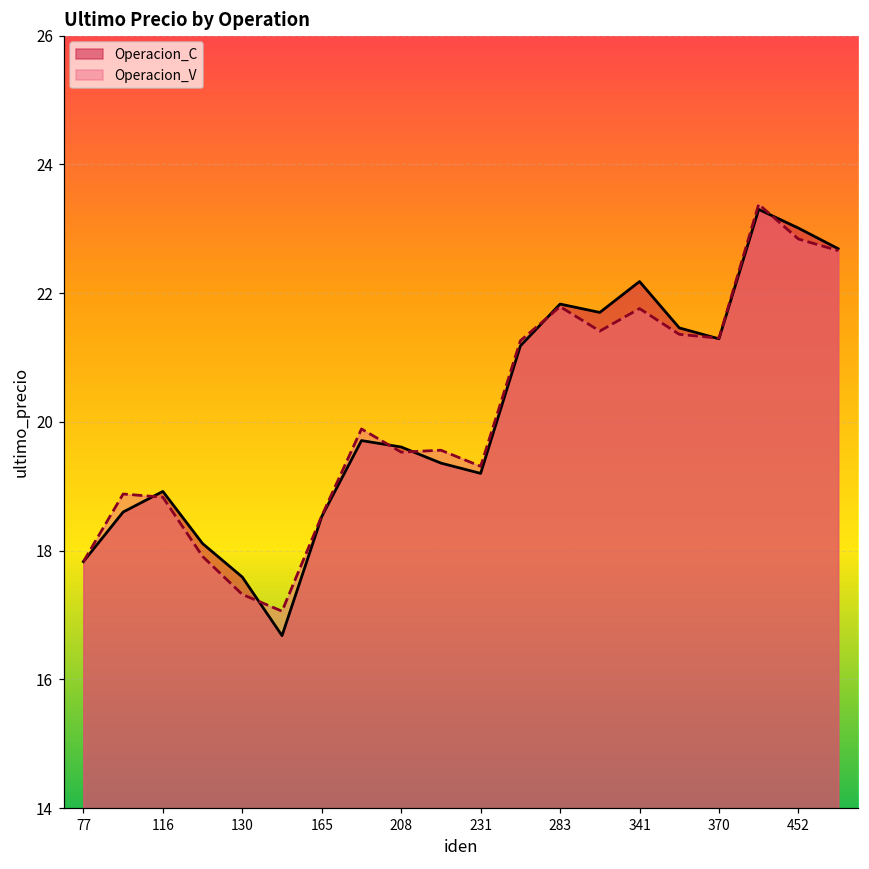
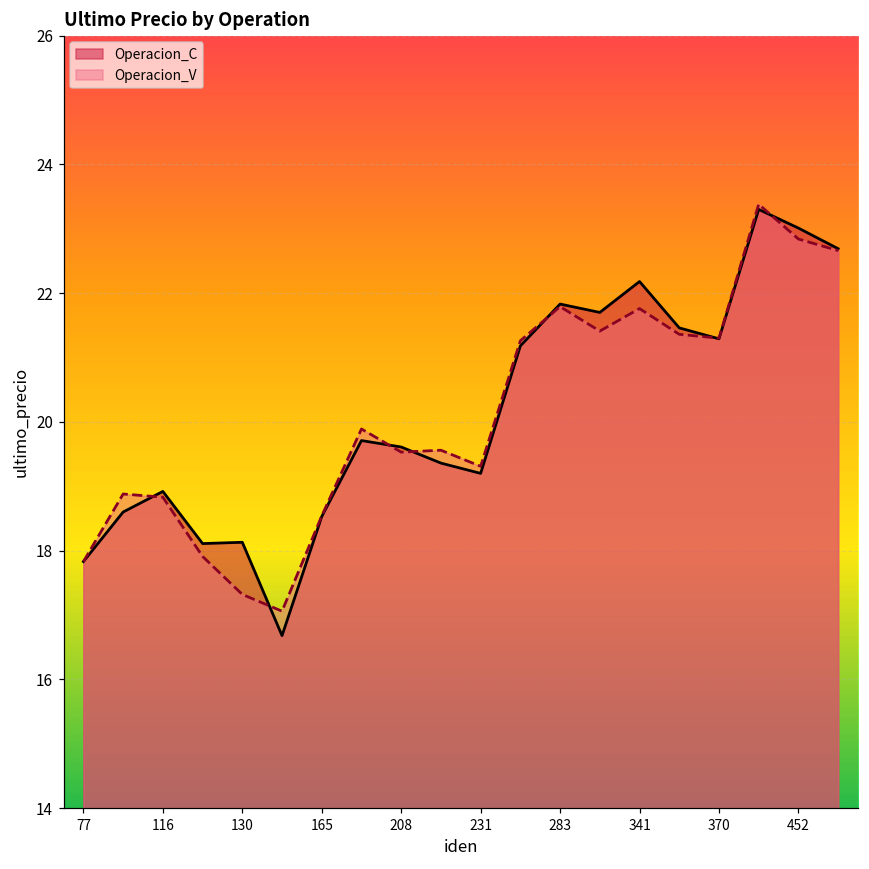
Operacion_C, 130: 17.6 -> 18.1
